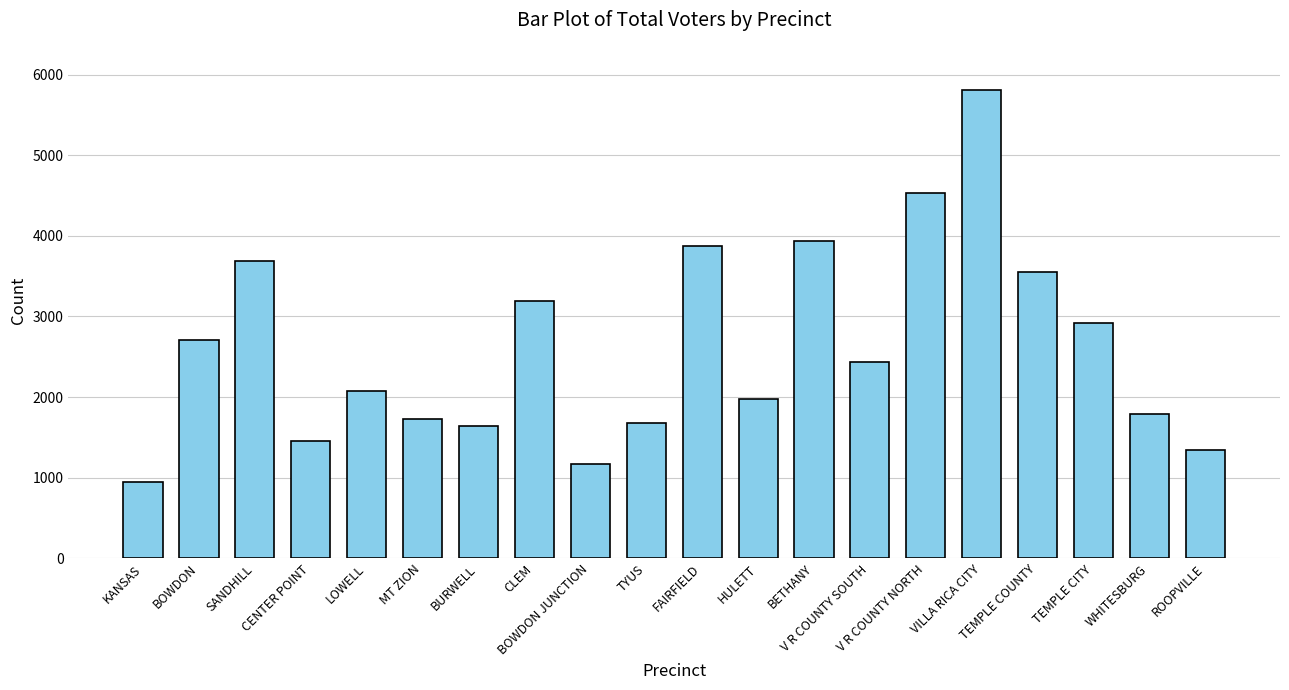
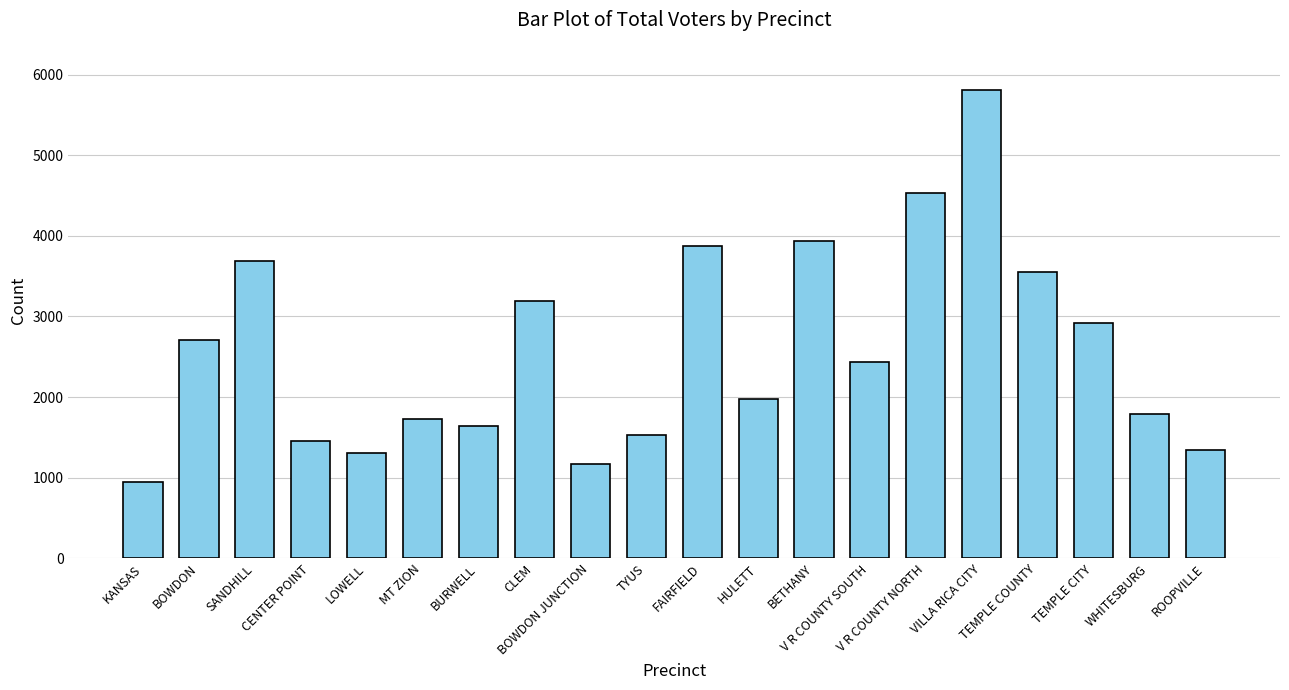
LOWELL: 2100 -> 1300
TYUS: 1700 -> 1500
